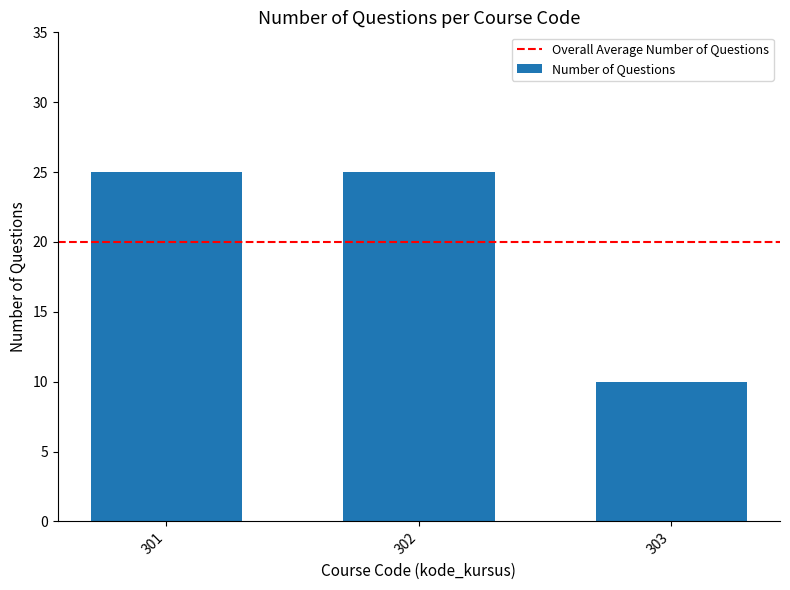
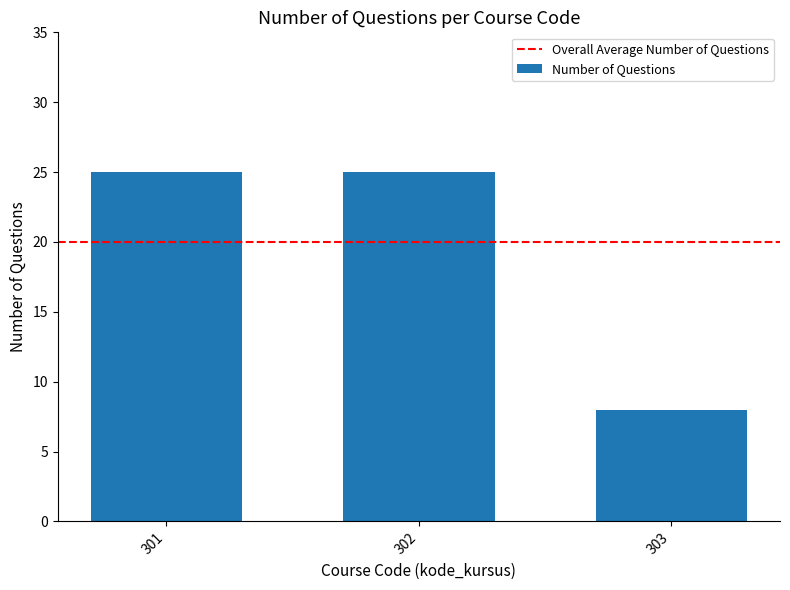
303: 10 -> 8
